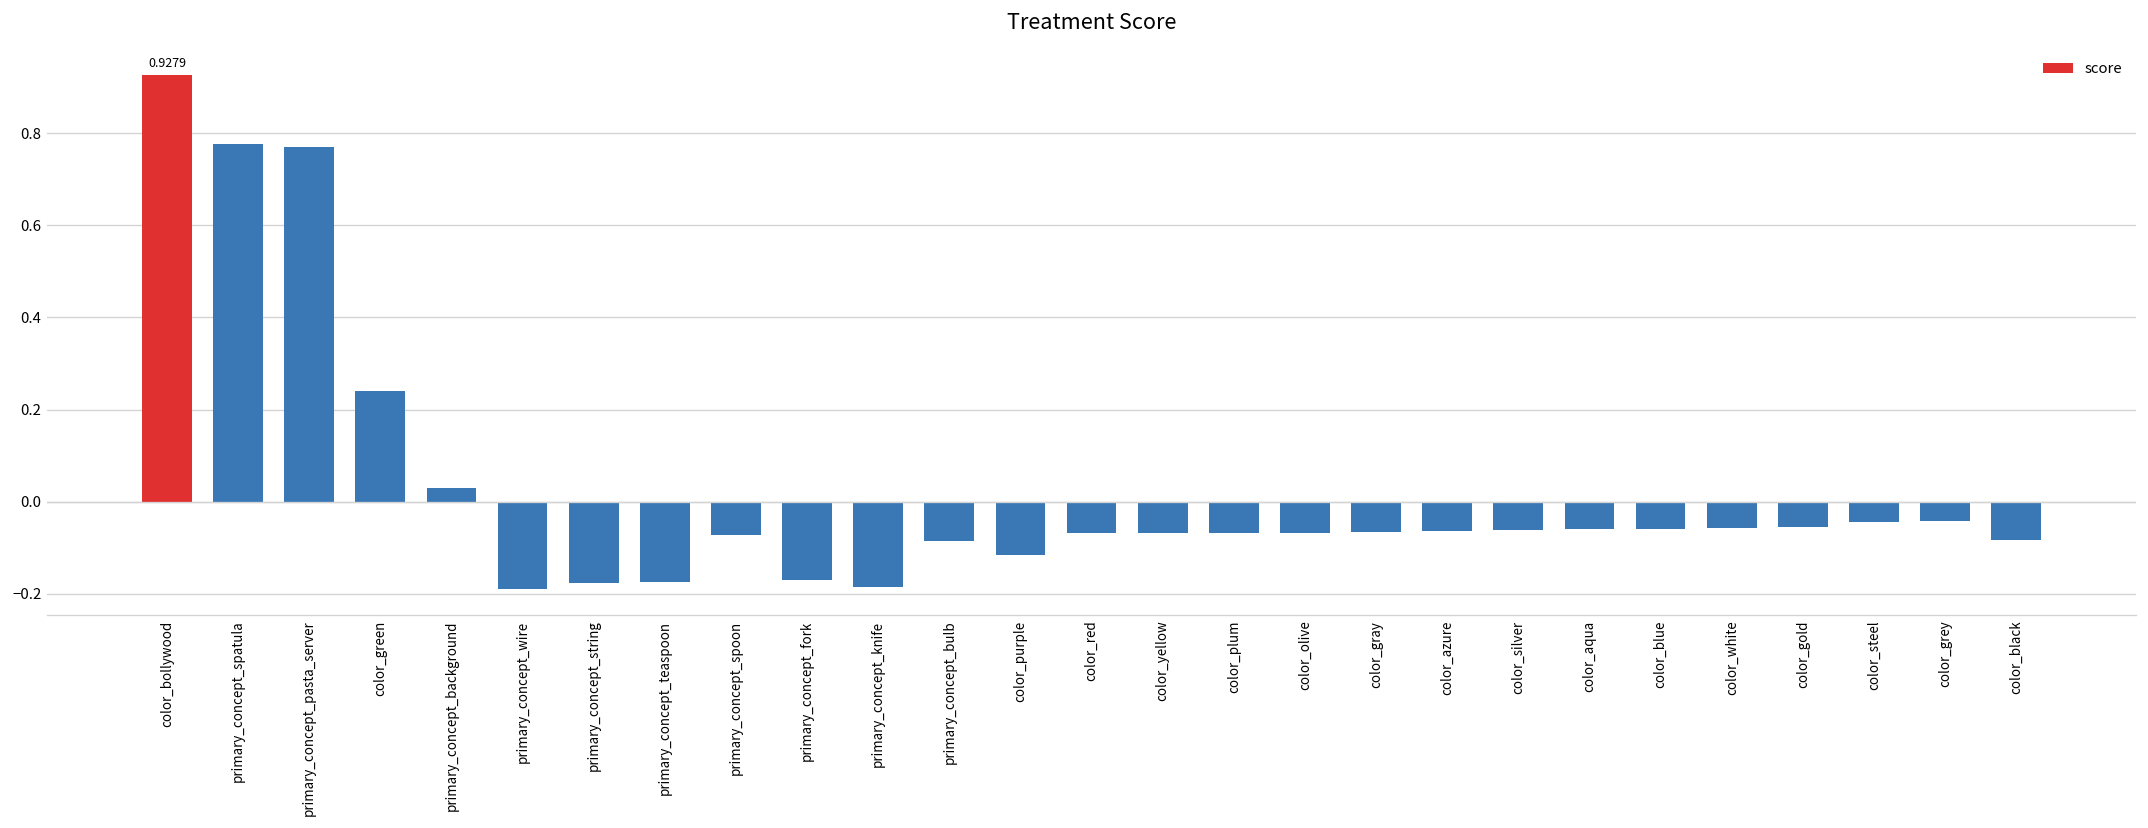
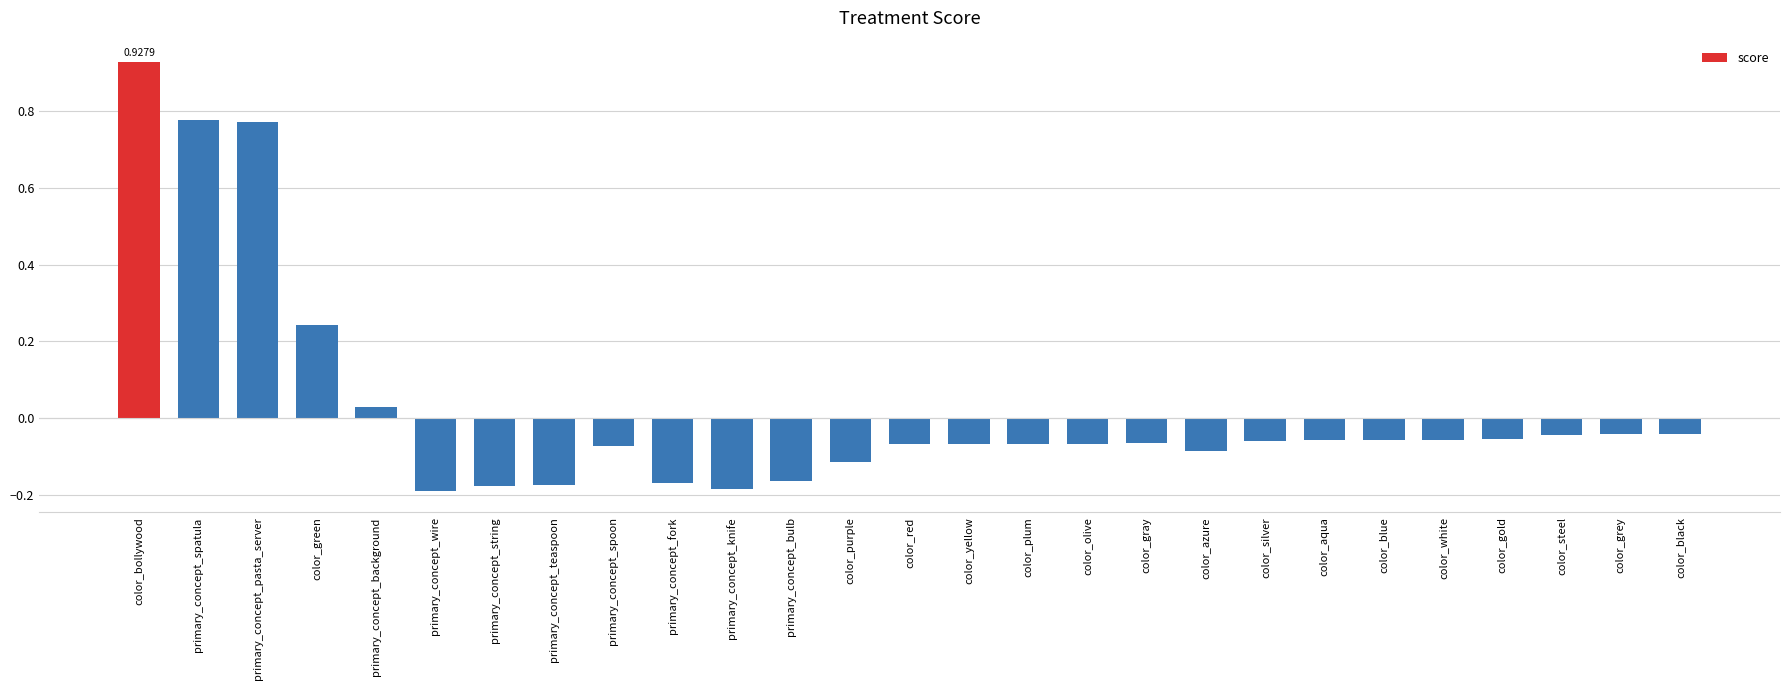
primary_concept_bulb: -0.09 -> -0.16
color_azure: -0.06 -> -0.09
color_black: -0.08 -> -0.04
